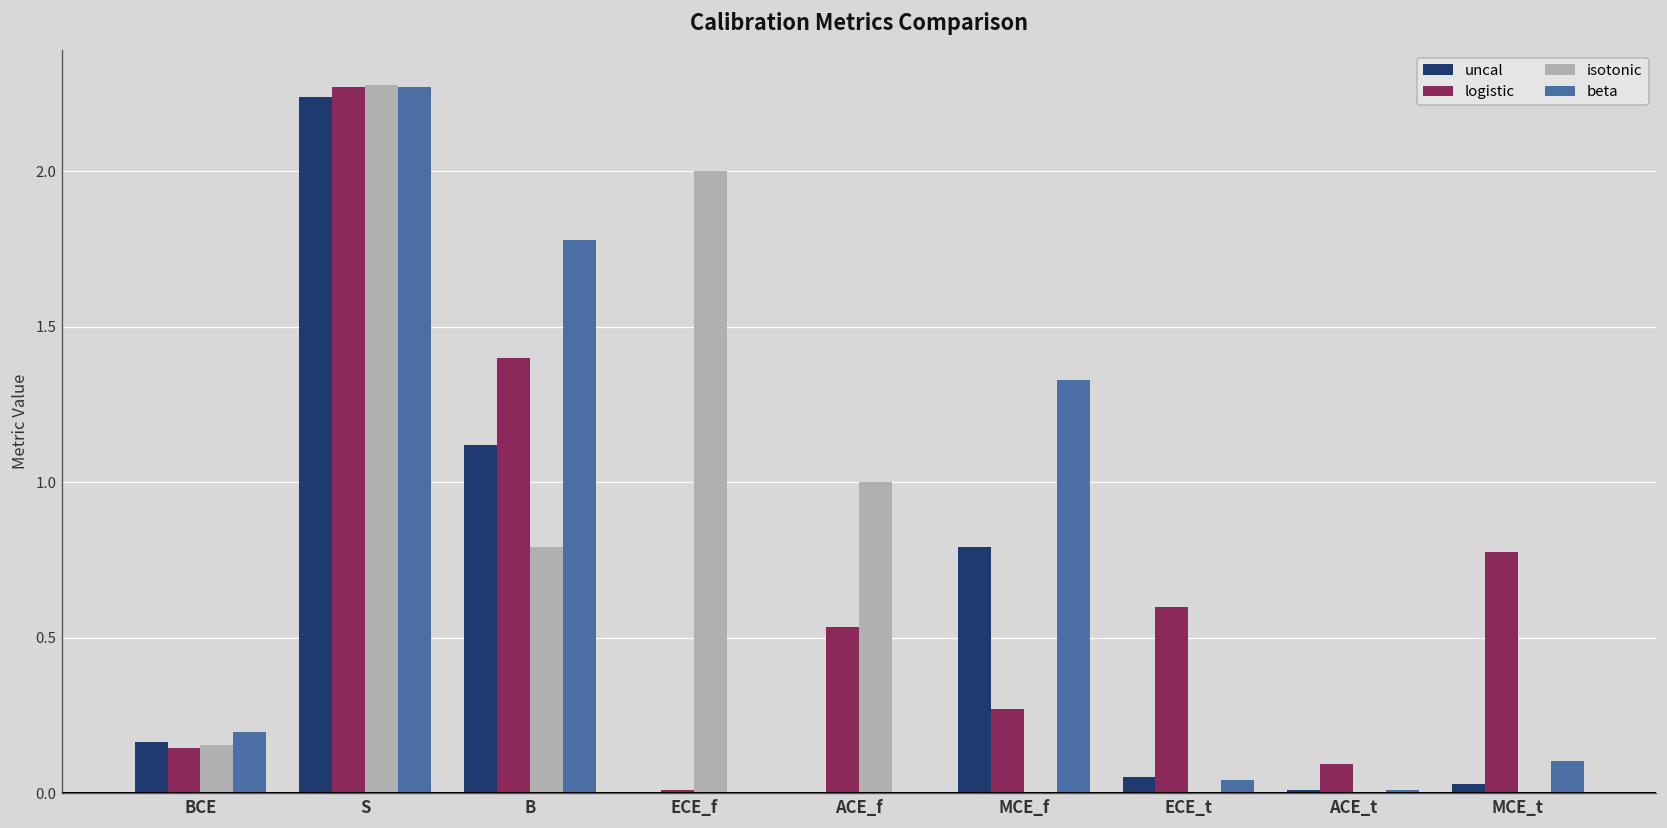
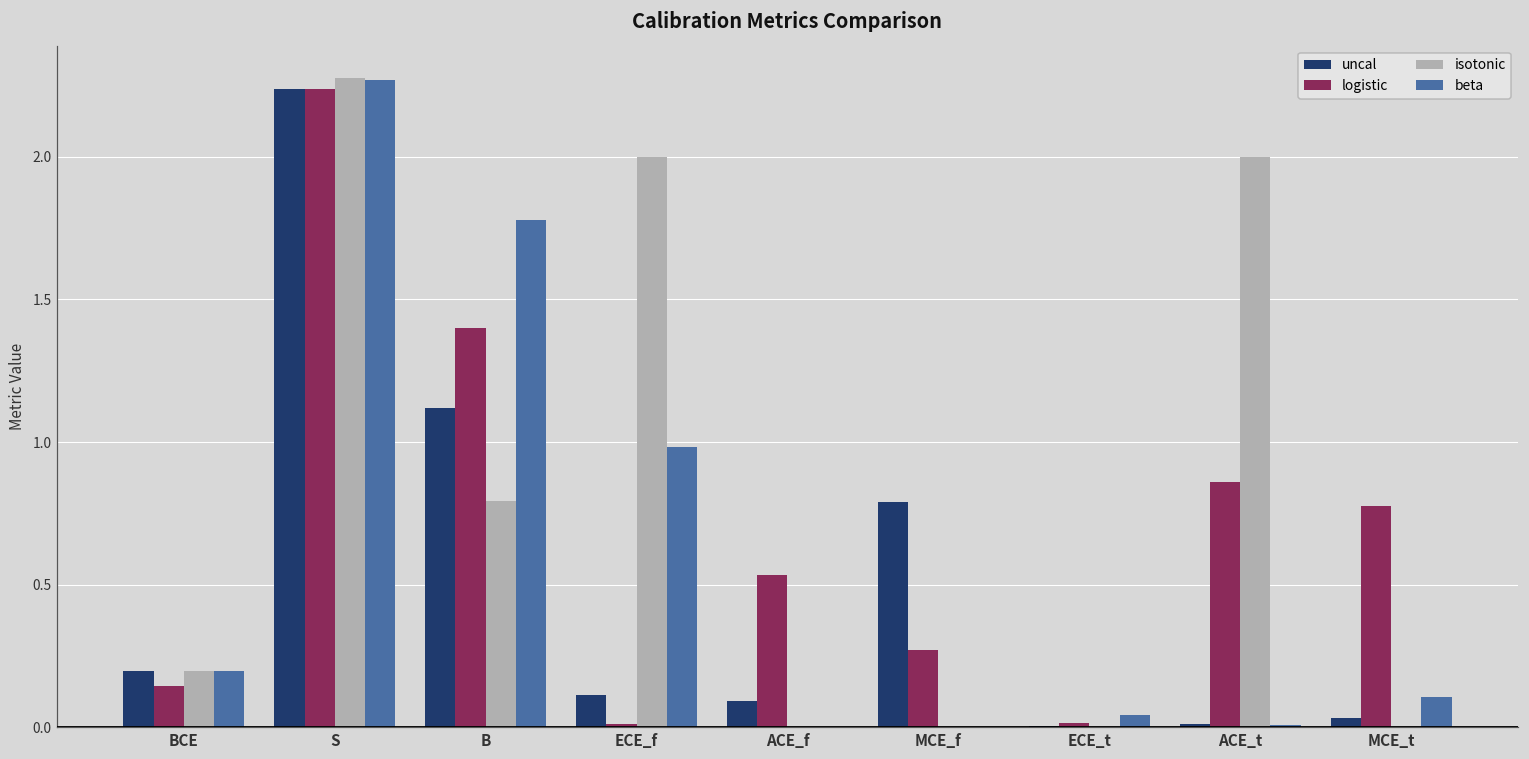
uncal, BCE: 0.17 -> 0.20
isotonic, BCE: 0.16 -> 0.20
logistic, S: 2.27 -> 2.24
uncal, ECE_f: 0.00 -> 0.11
beta, ECE_f: 0.00 -> 0.98
uncal, ACE_f: 0.00 -> 0.09
isotonic, ACE_f: 1 -> 0
beta, MCE_f: 1.33 -> 0.00
uncal, ECE_t: 0.05 -> 0.00
logistic, ECE_t: 0.60 -> 0.01
logistic, ACE_t: 0.09 -> 0.86
isotonic, ACE_t: 0 -> 2
